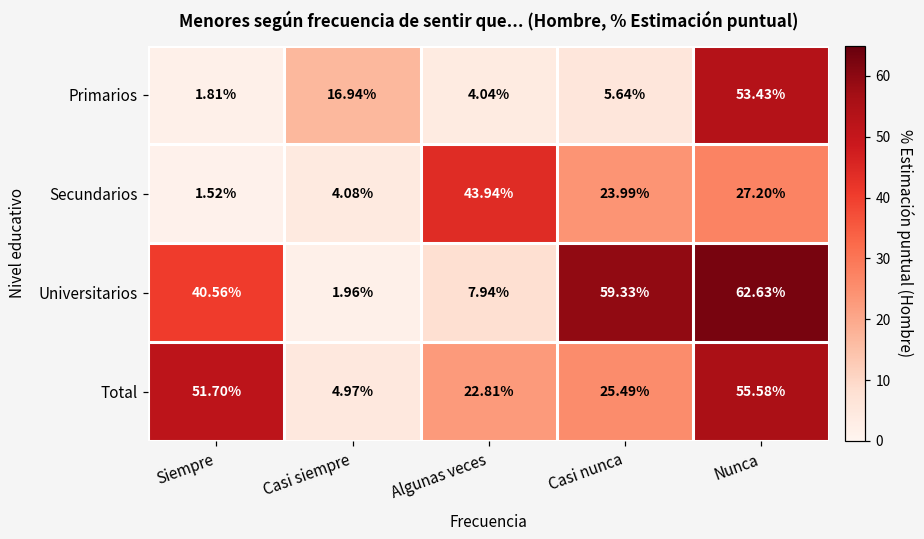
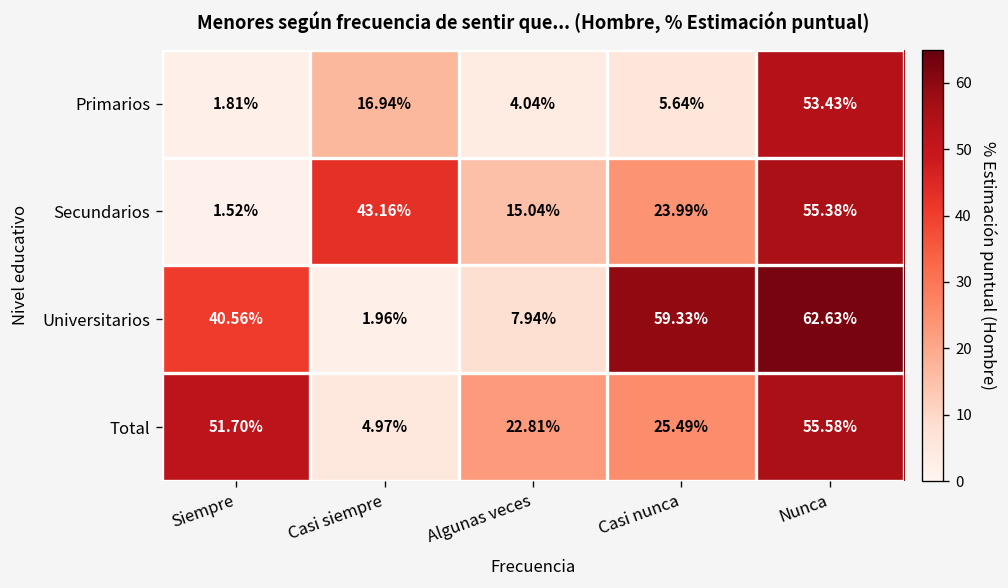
Secundarios, Casi siempre: 4.08% -> 43.16%
Secundarios, Algunas veces: 43.94% -> 15.04%
Secundarios, Nunca: 27.20% -> 55.38%
